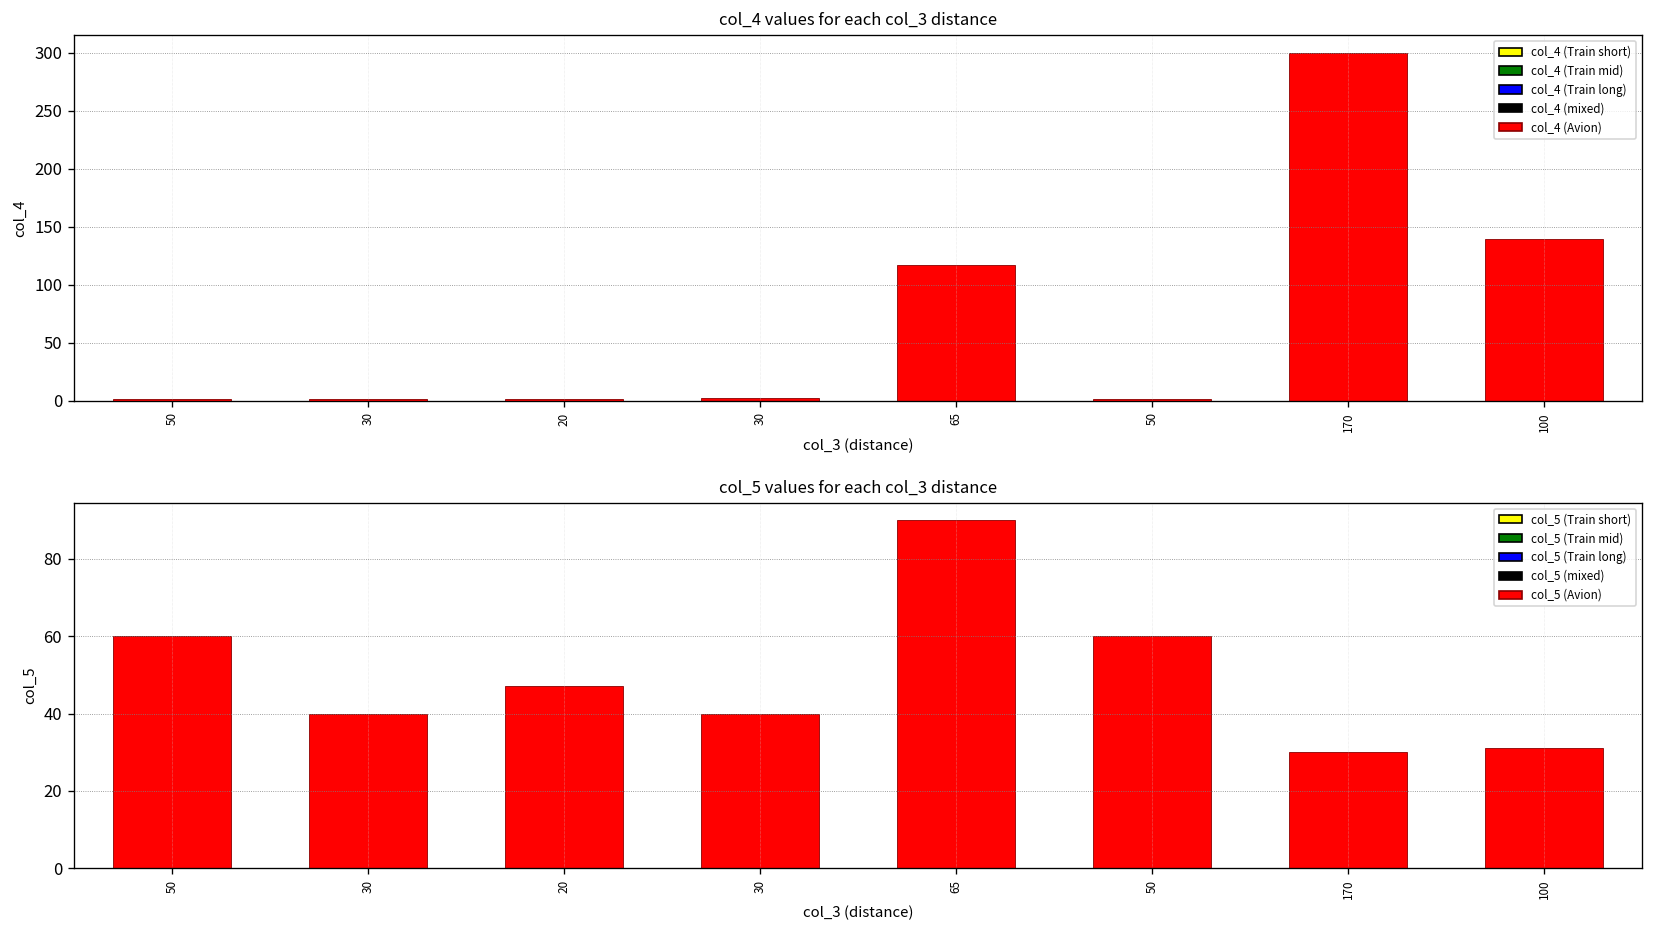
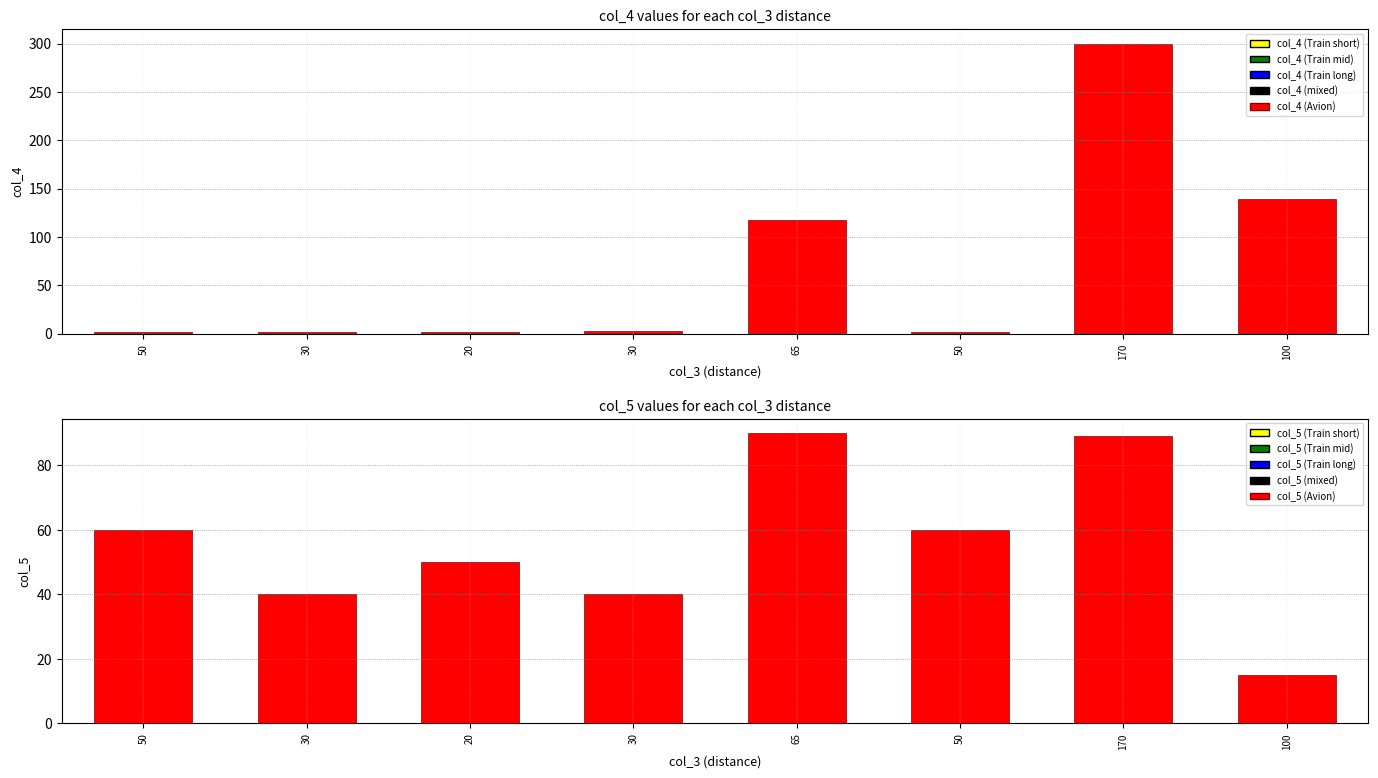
col_5 values for each col_3 distance, 20: 47 -> 50
col_5 values for each col_3 distance, 170: 30 -> 89
col_5 values for each col_3 distance, 100: 31 -> 15
